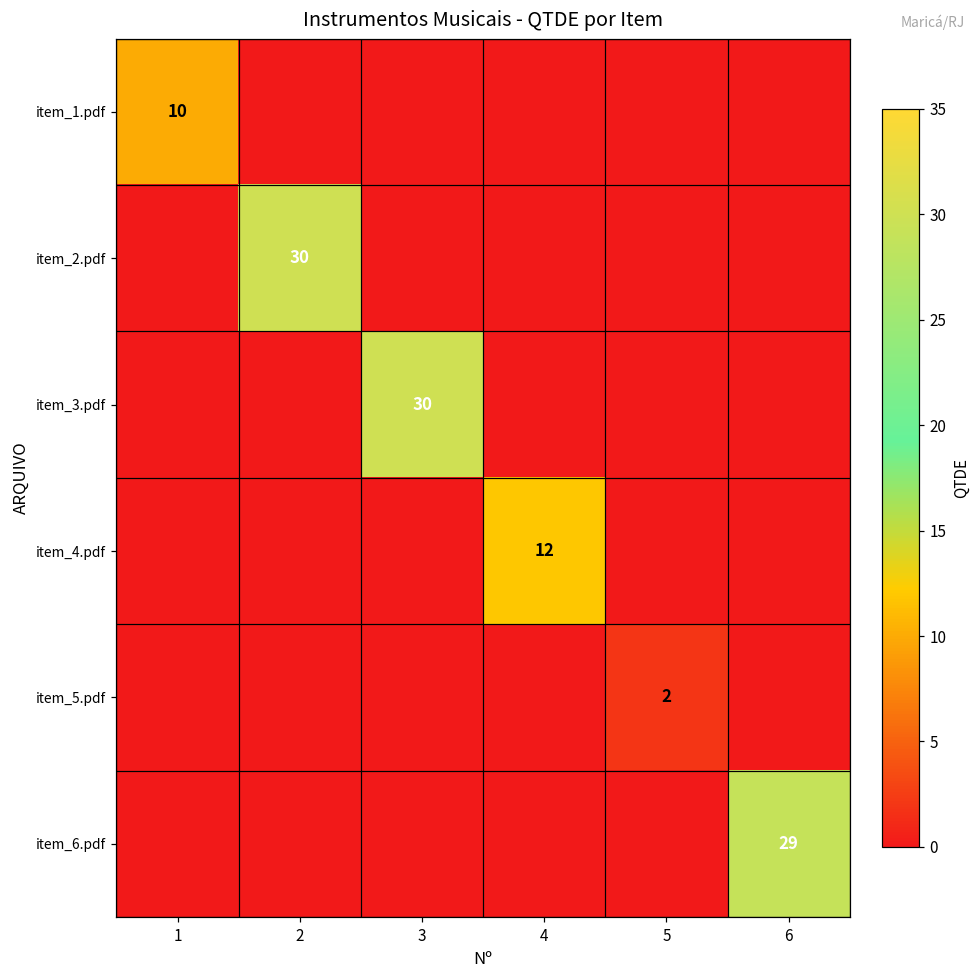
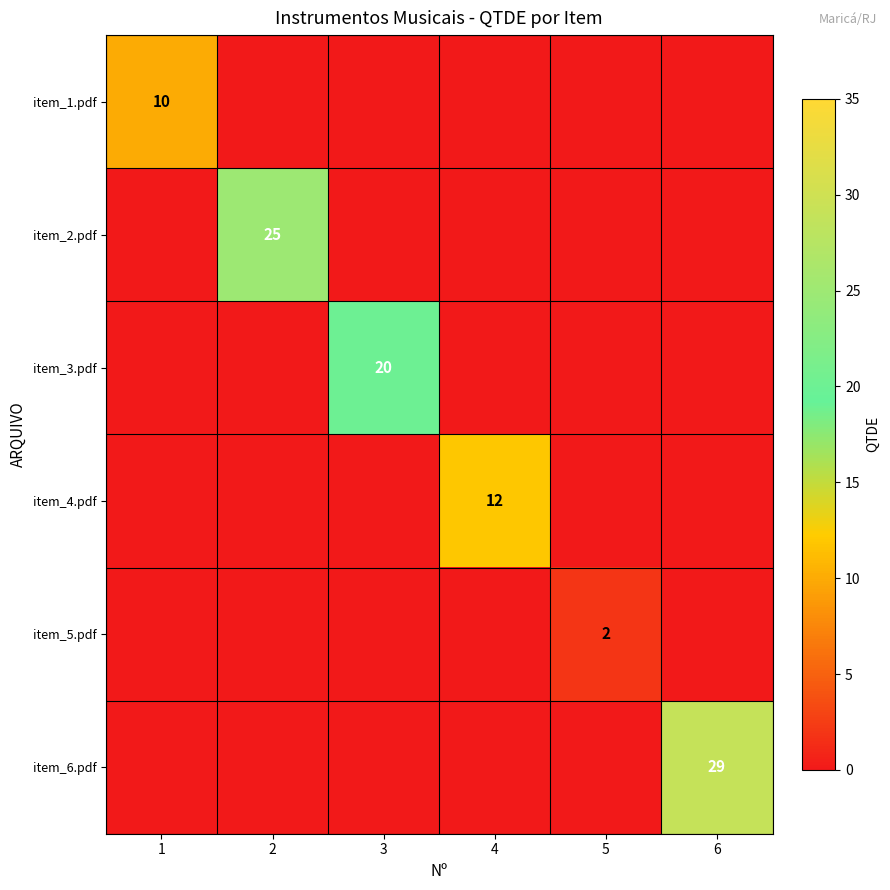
item_2.pdf, 2: 30 -> 25
item_3.pdf, 3: 30 -> 20
